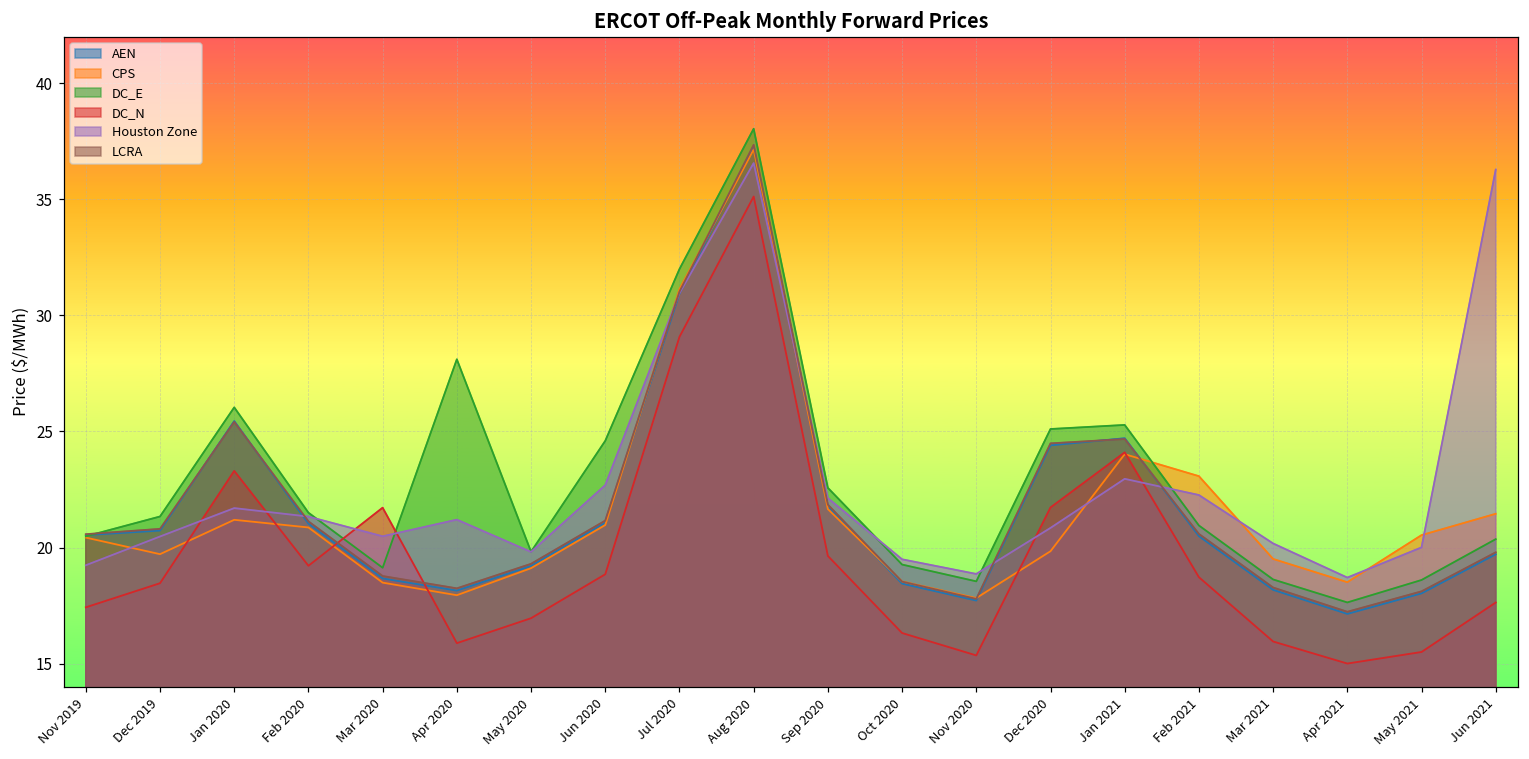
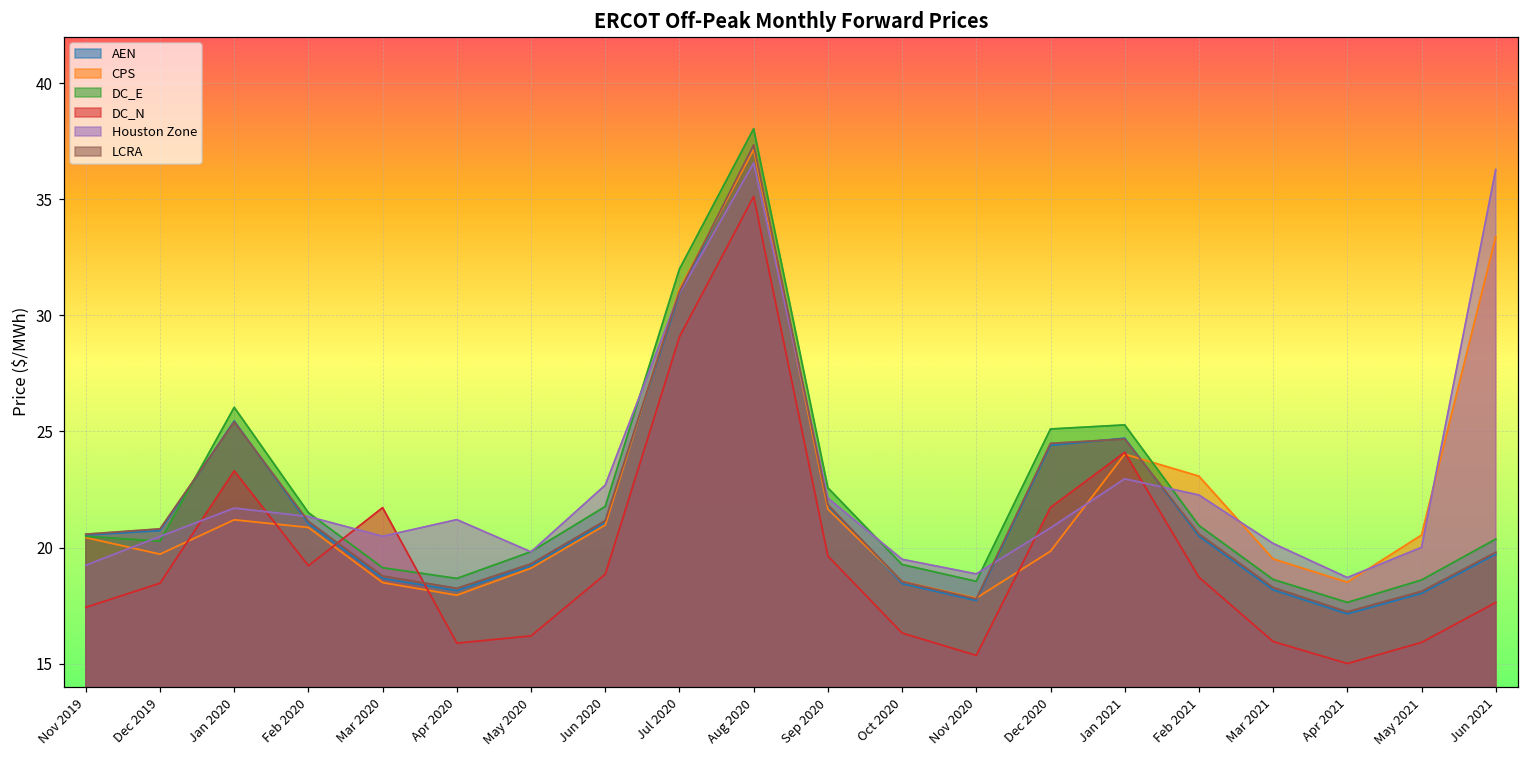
DC_E, Dec 2019: 21.3 -> 20.3
DC_E, Apr 2020: 28.1 -> 18.7
DC_N, May 2020: 17.0 -> 16.2
DC_E, Jun 2020: 24.6 -> 21.8
DC_N, May 2021: 15.5 -> 15.9
CPS, Jun 2021: 21.5 -> 33.4
